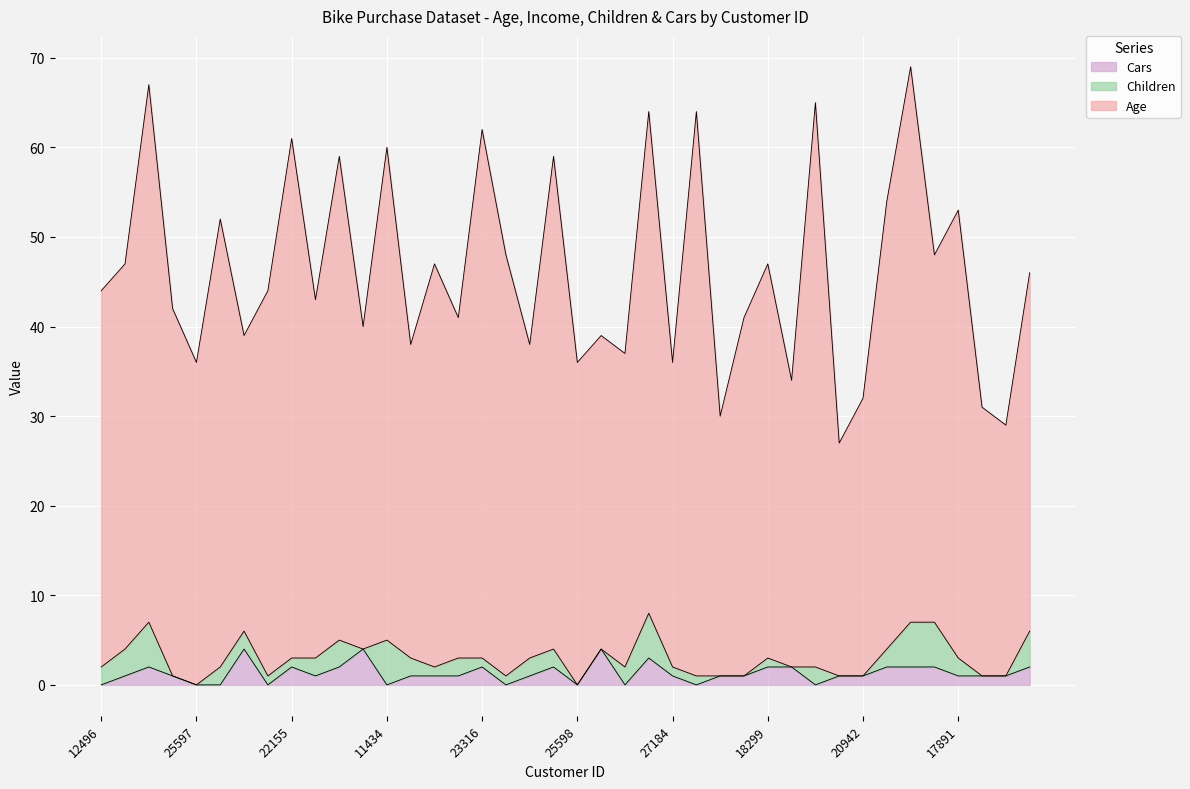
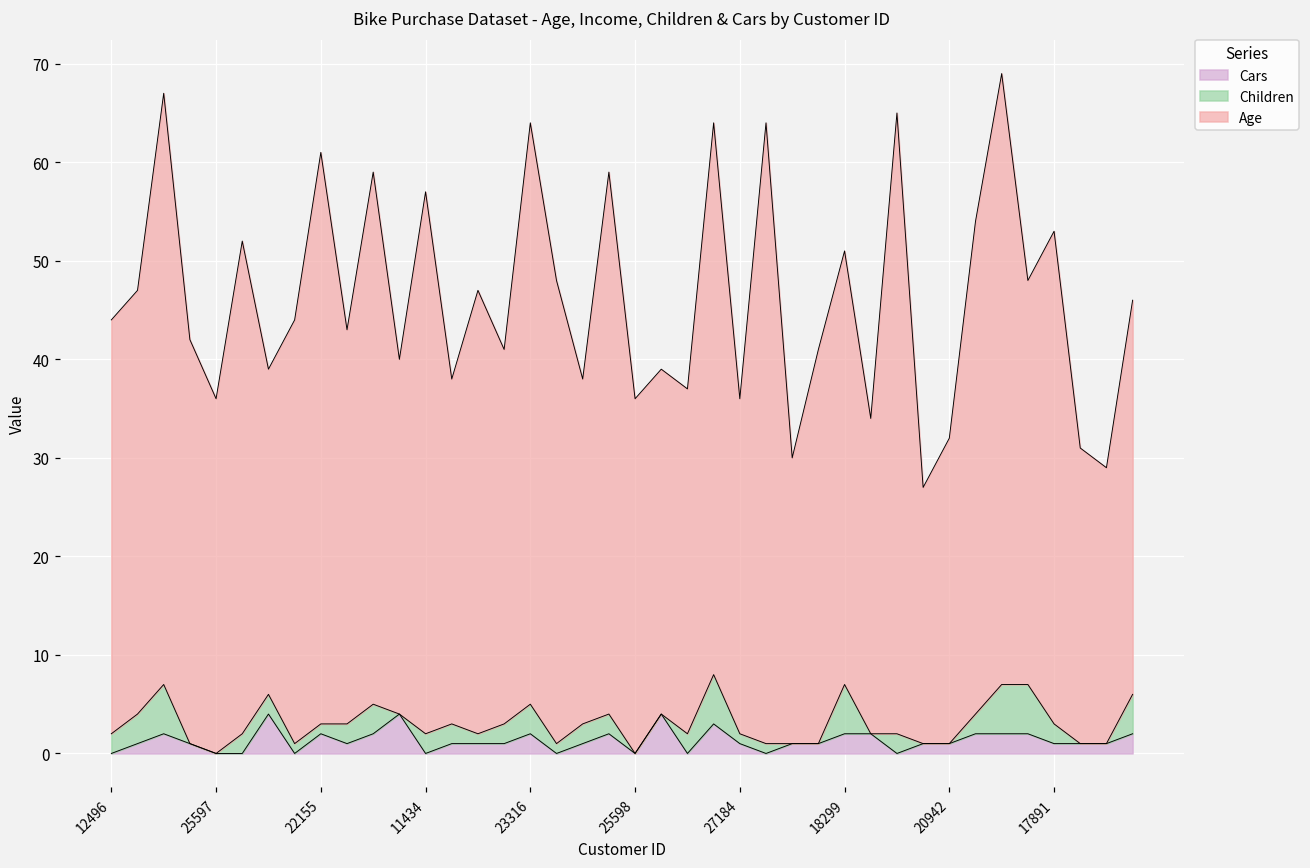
Children, 11434: 5 -> 2
Children, 23316: 1 -> 3
Children, 18299: 1 -> 5
